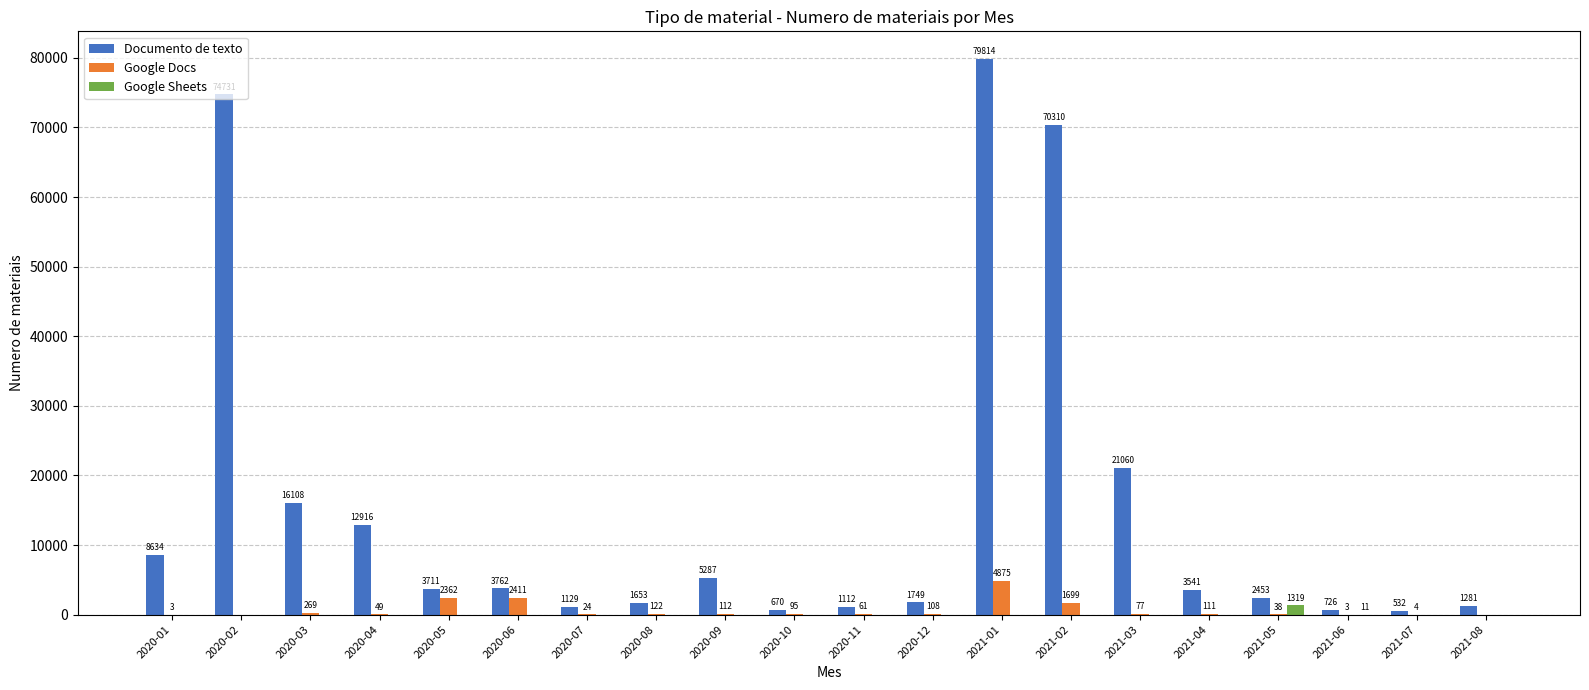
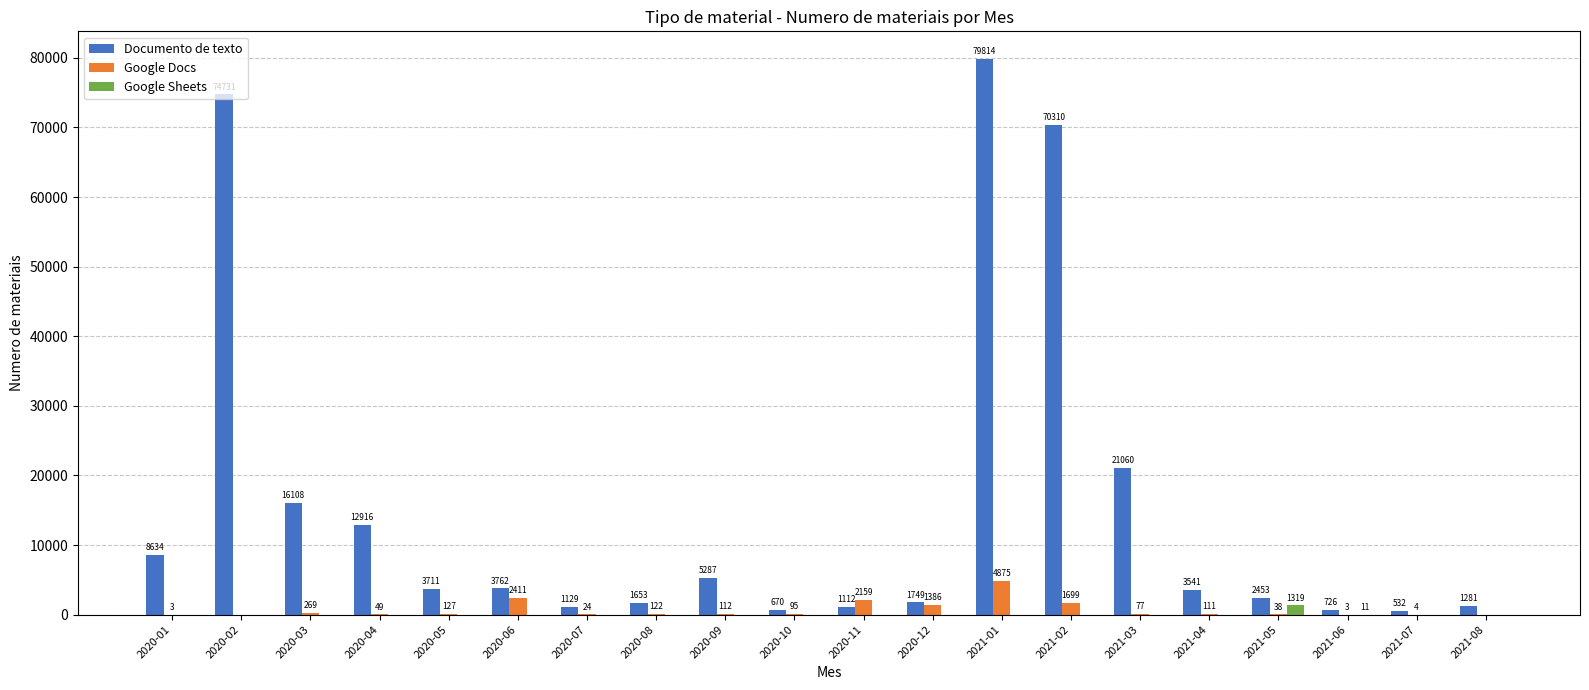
Google Docs, 2020-05: 2362 -> 127
Google Docs, 2020-11: 61 -> 2159
Google Docs, 2020-12: 108 -> 1386
